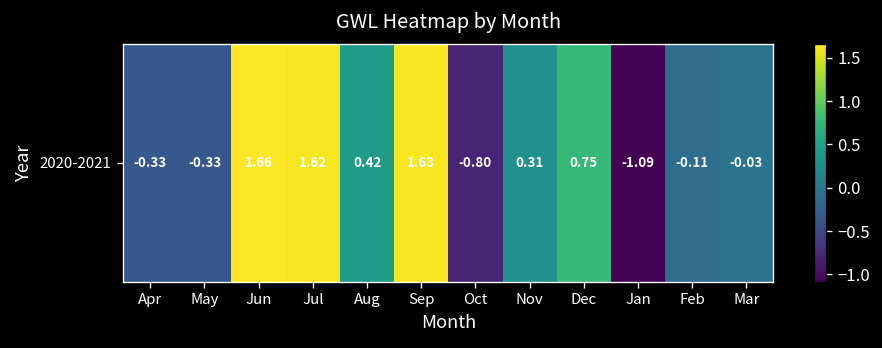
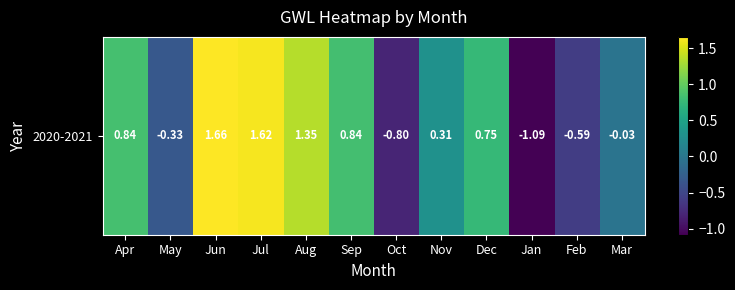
2020-2021, Apr: -0.33 -> 0.84
2020-2021, Aug: 0.42 -> 1.35
2020-2021, Sep: 1.63 -> 0.84
2020-2021, Feb: -0.11 -> -0.59
